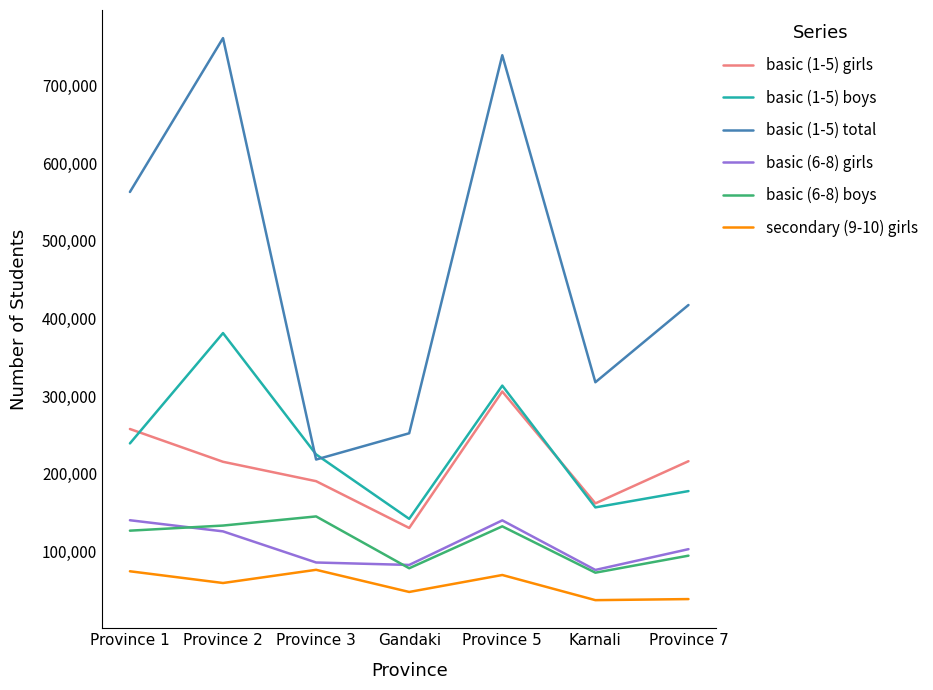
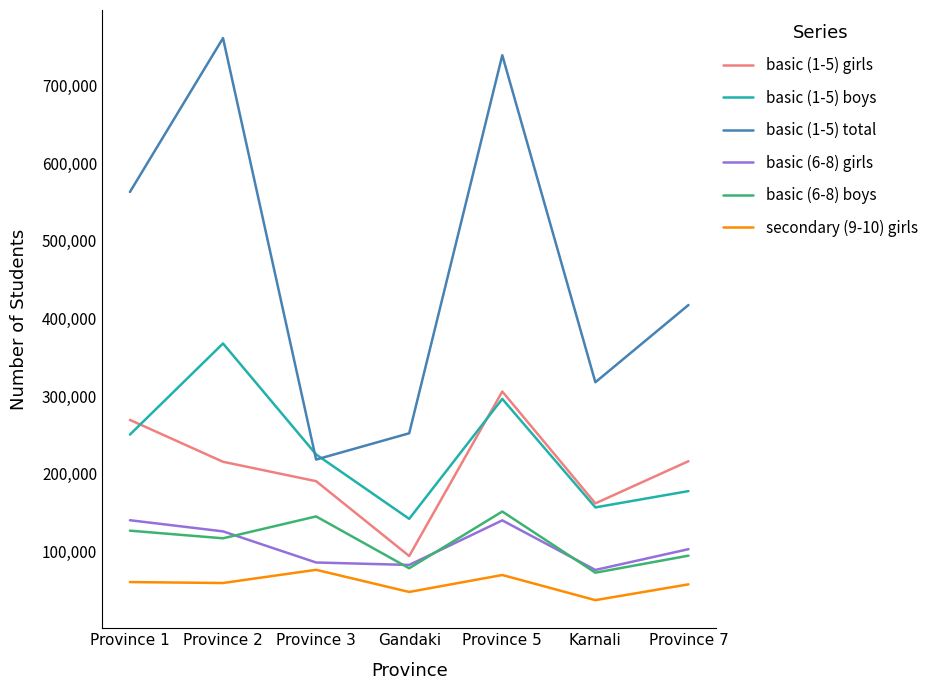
basic (1-5) girls, Province 1: 260,000 -> 270,000
basic (1-5) boys, Province 1: 240,000 -> 250,000
secondary (9-10) girls, Province 1: 70,000 -> 60,000
basic (1-5) boys, Province 2: 380,000 -> 370,000
basic (6-8) boys, Province 2: 130,000 -> 120,000
basic (1-5) girls, Gandaki: 130,000 -> 90,000
basic (1-5) boys, Province 5: 310,000 -> 300,000
basic (6-8) boys, Province 5: 130,000 -> 150,000
secondary (9-10) girls, Province 7: 40,000 -> 60,000
